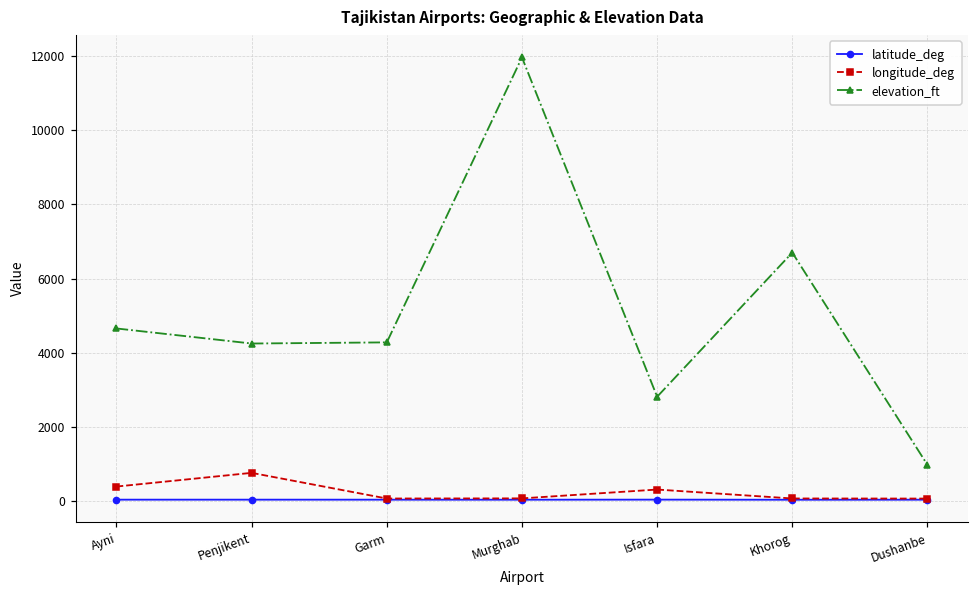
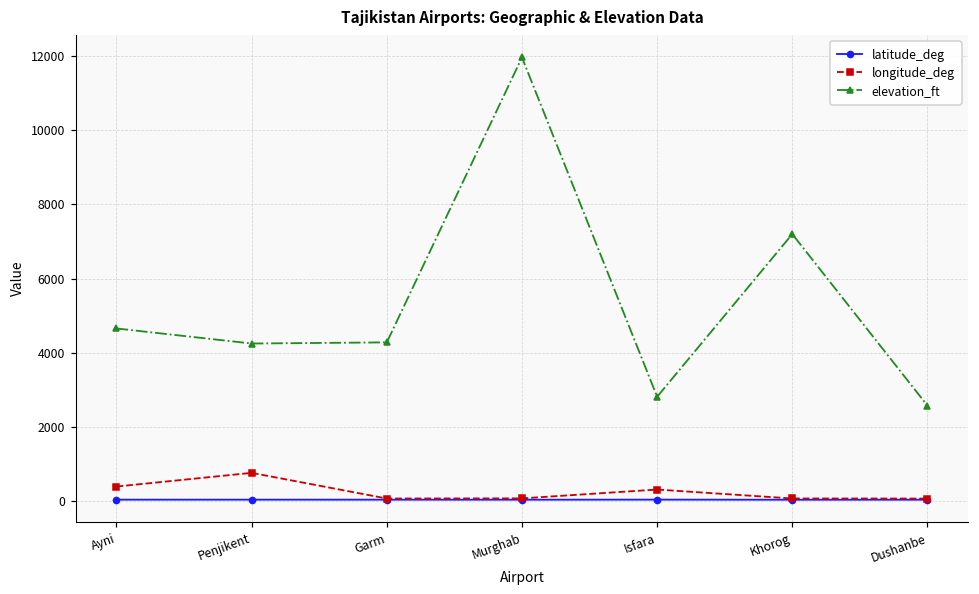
elevation_ft, Khorog: 6700 -> 7200
elevation_ft, Dushanbe: 1000 -> 2600
